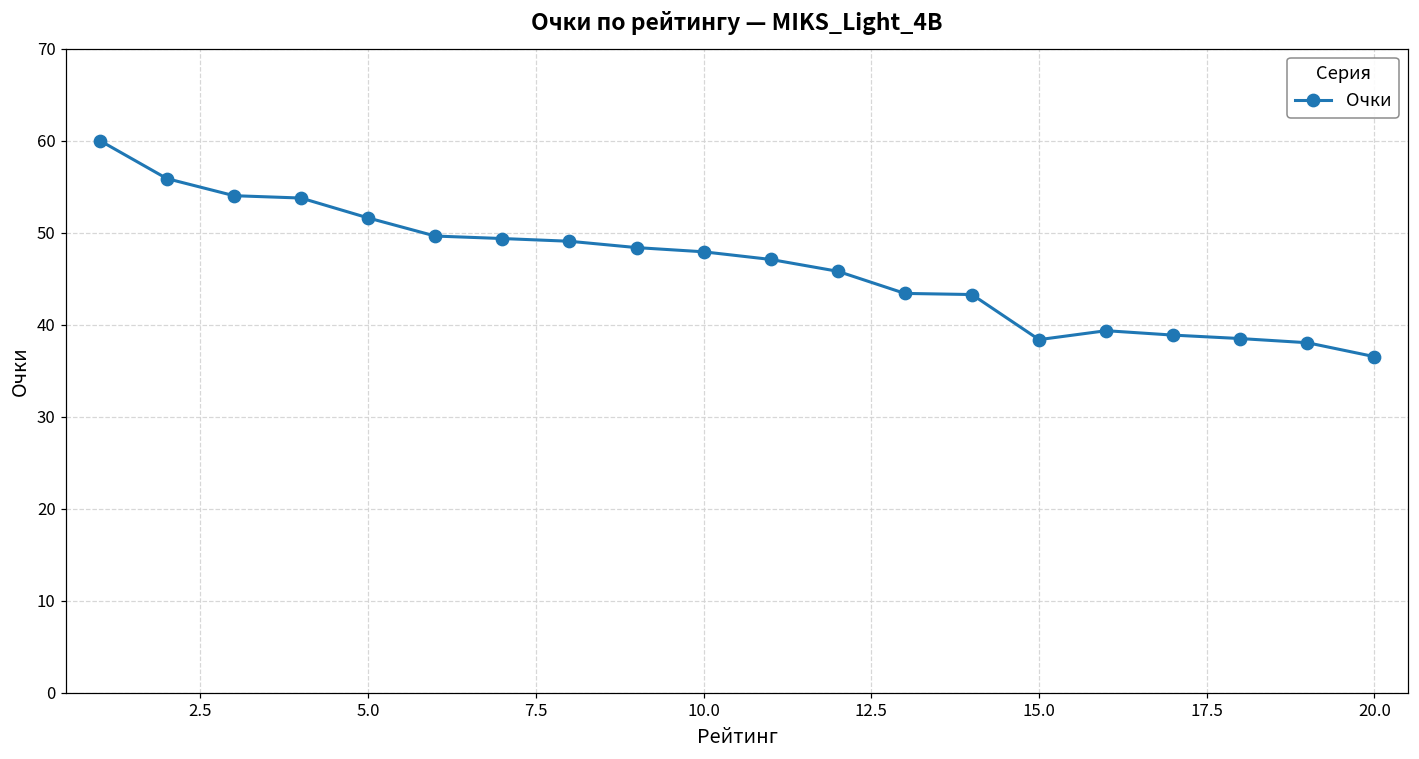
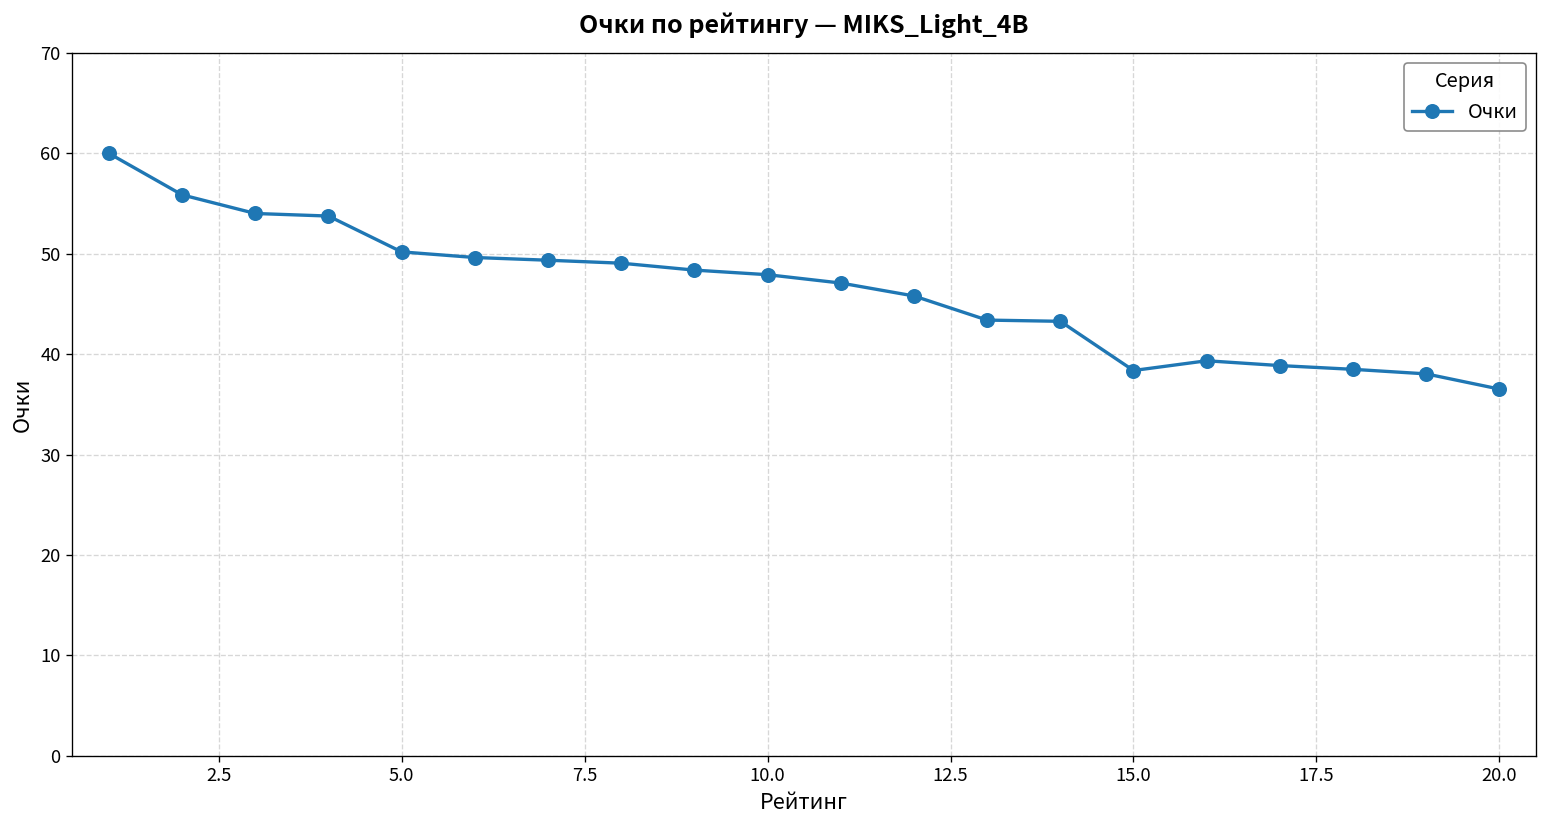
5.0: 52 -> 50
